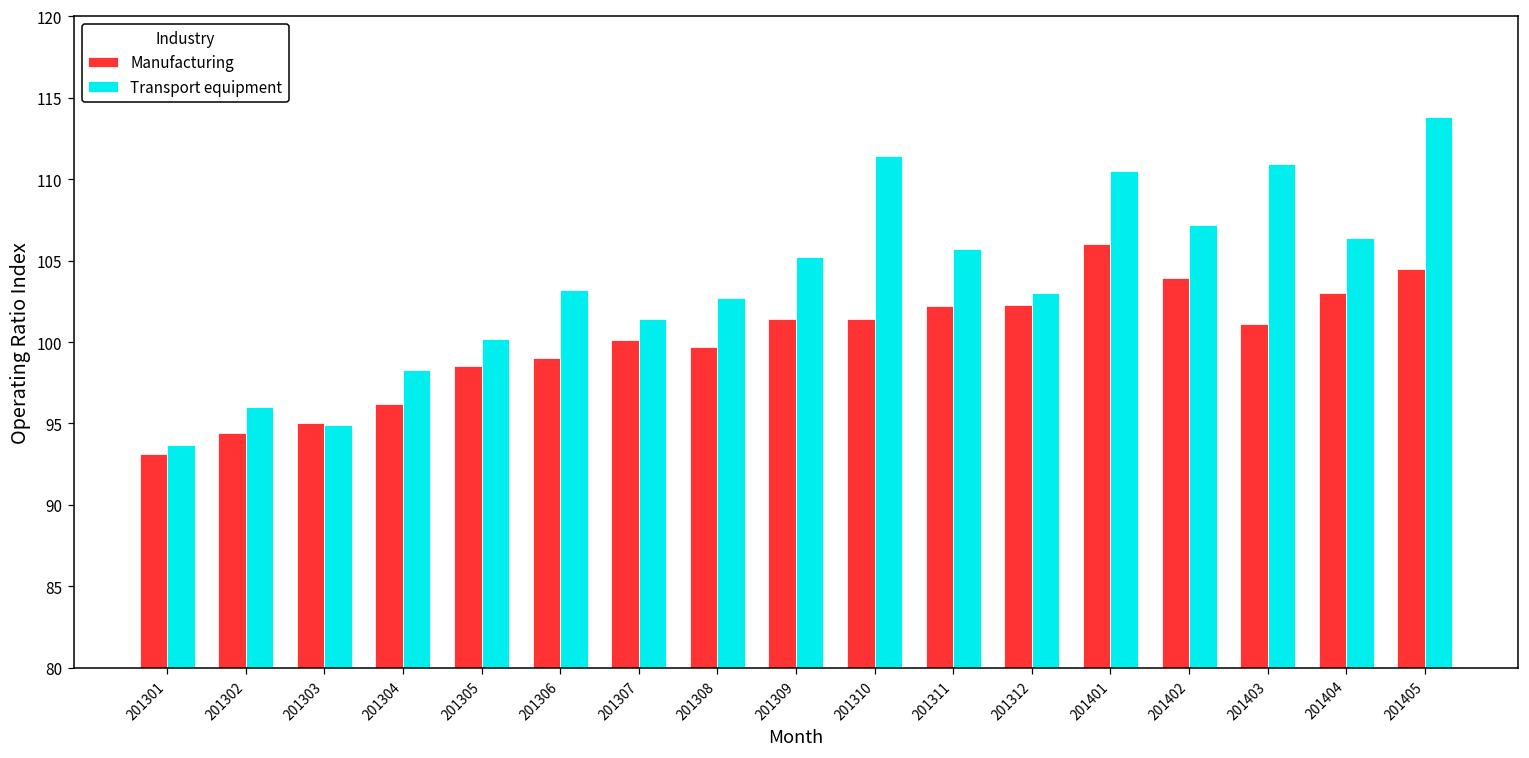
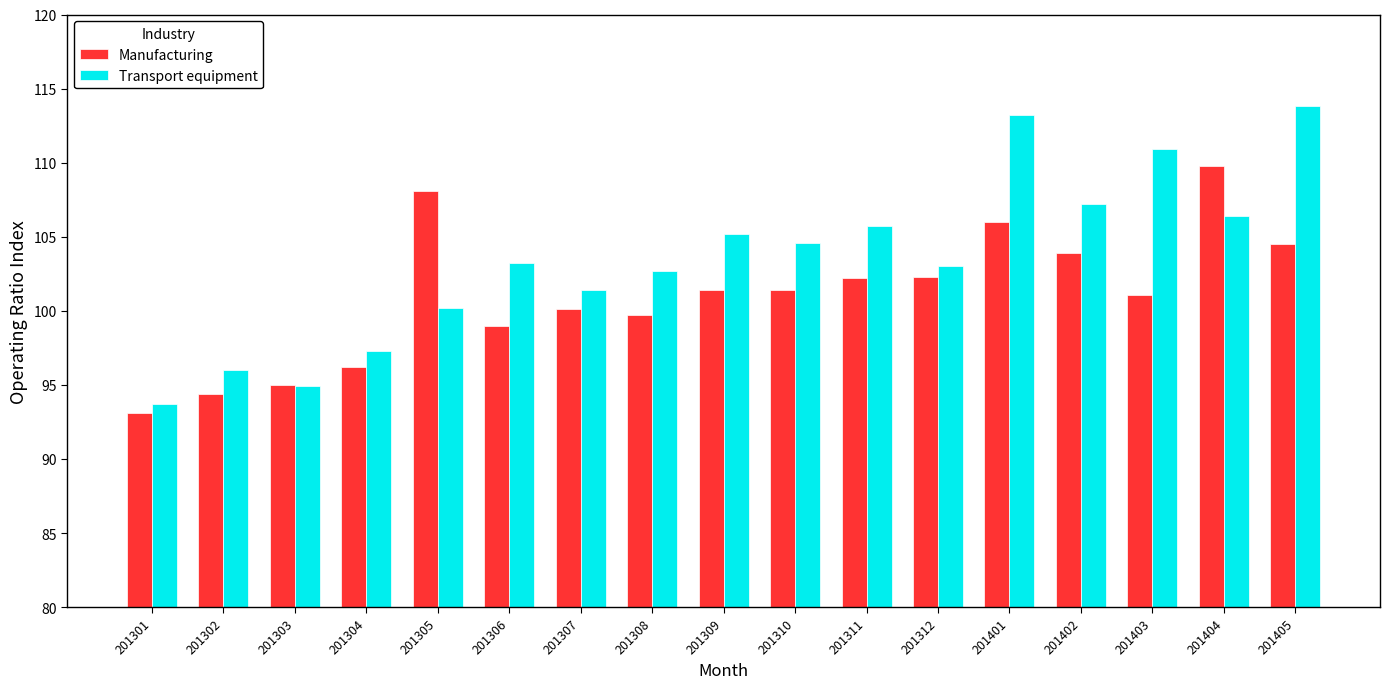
Transport equipment, 201304: 98.3 -> 97.3
Manufacturing, 201305: 98.5 -> 108.1
Transport equipment, 201310: 111.4 -> 104.6
Transport equipment, 201401: 110.5 -> 113.2
Manufacturing, 201404: 103.0 -> 109.8
